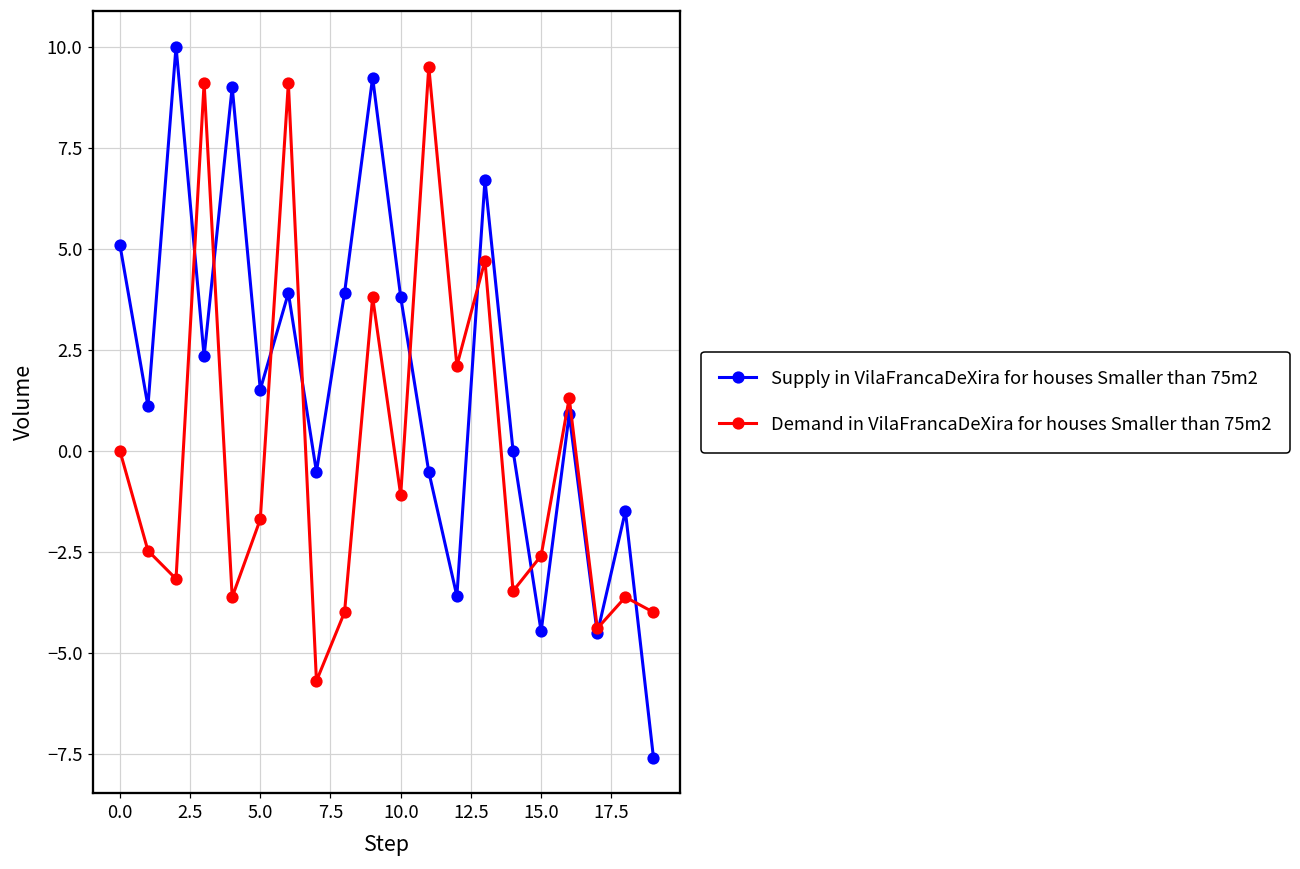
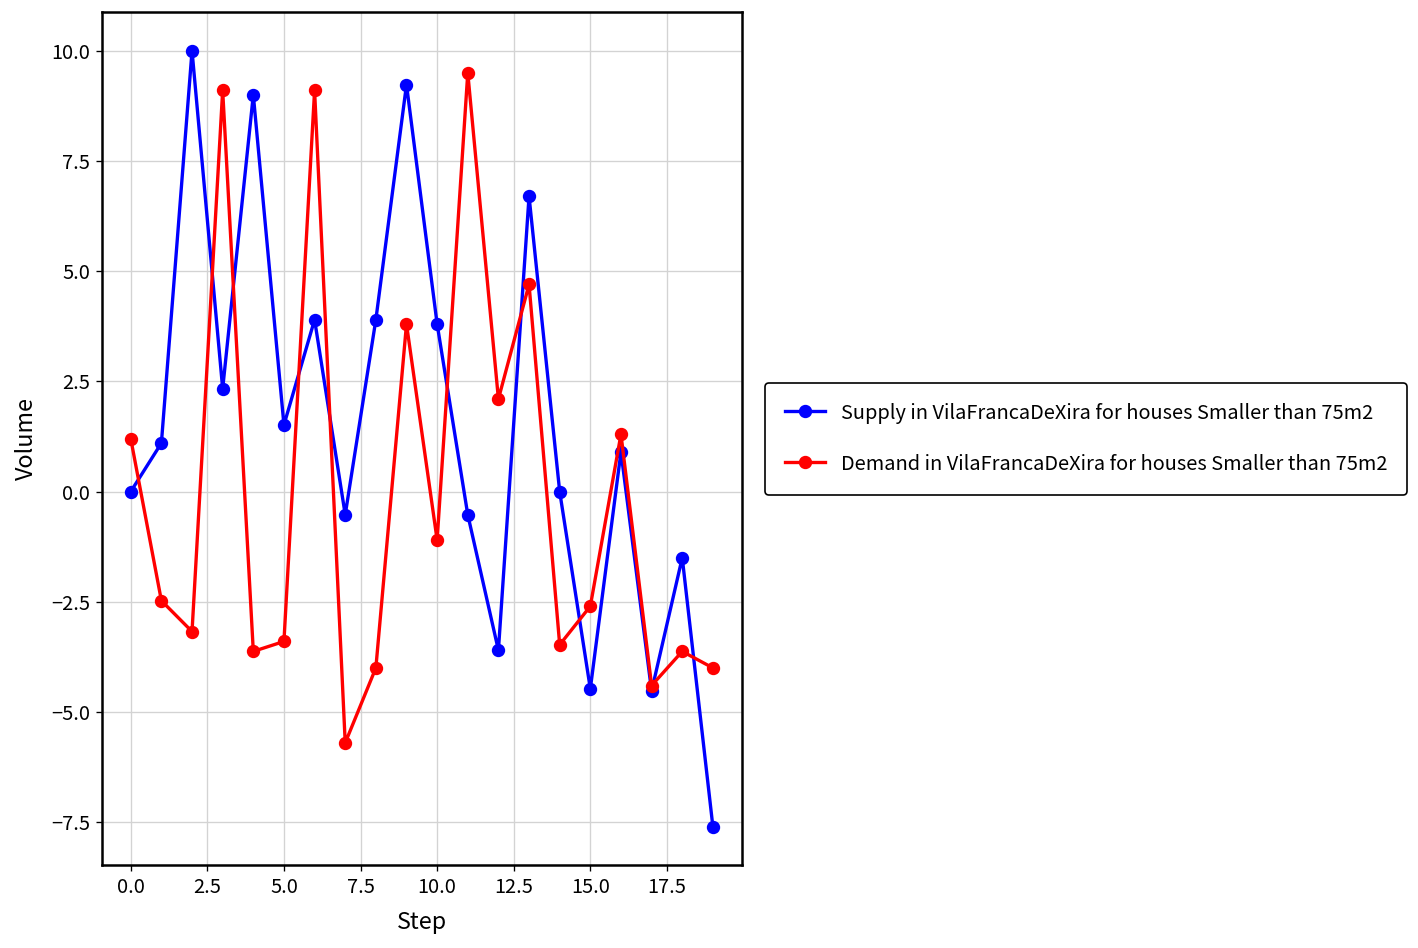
Supply in VilaFrancaDeXira for houses Smaller than 75m2, 0.0: 5.1 -> 0.0
Demand in VilaFrancaDeXira for houses Smaller than 75m2, 0.0: 0.0 -> 1.2
Demand in VilaFrancaDeXira for houses Smaller than 75m2, 5.0: -1.7 -> -3.4
